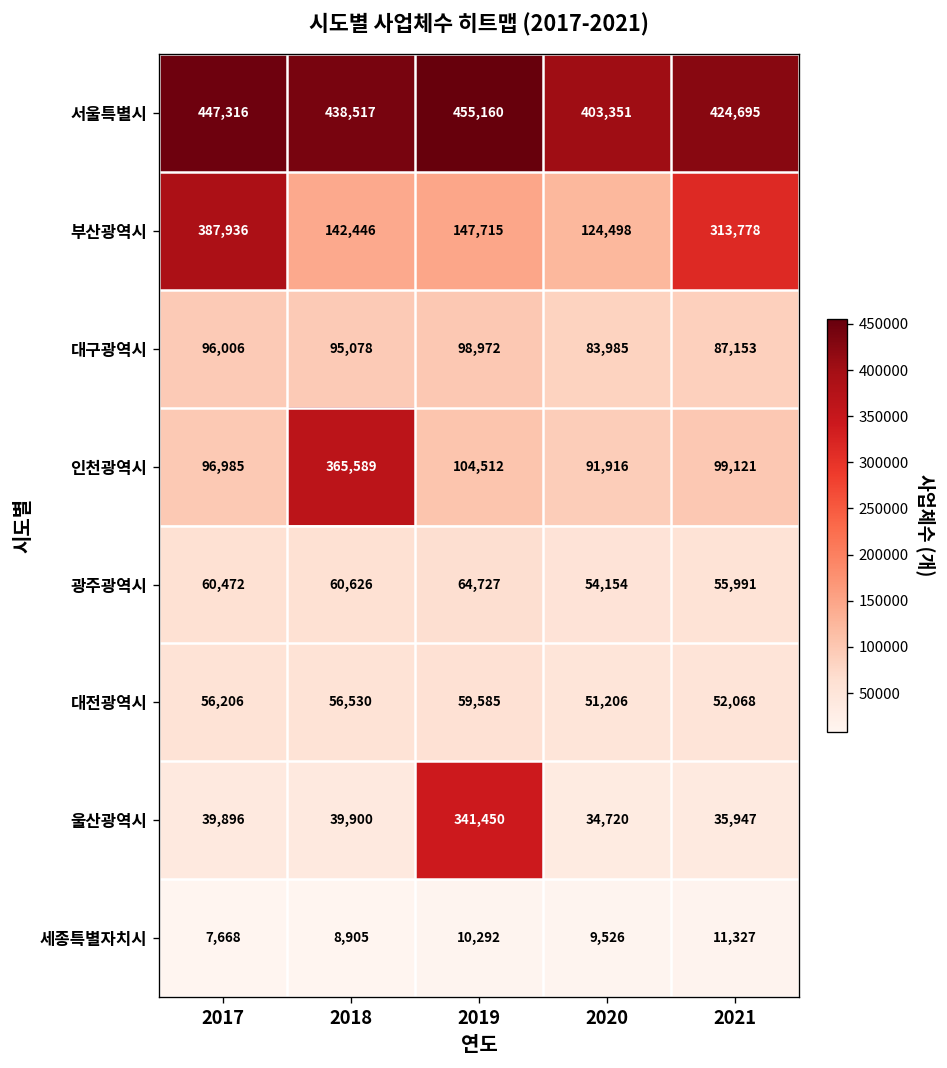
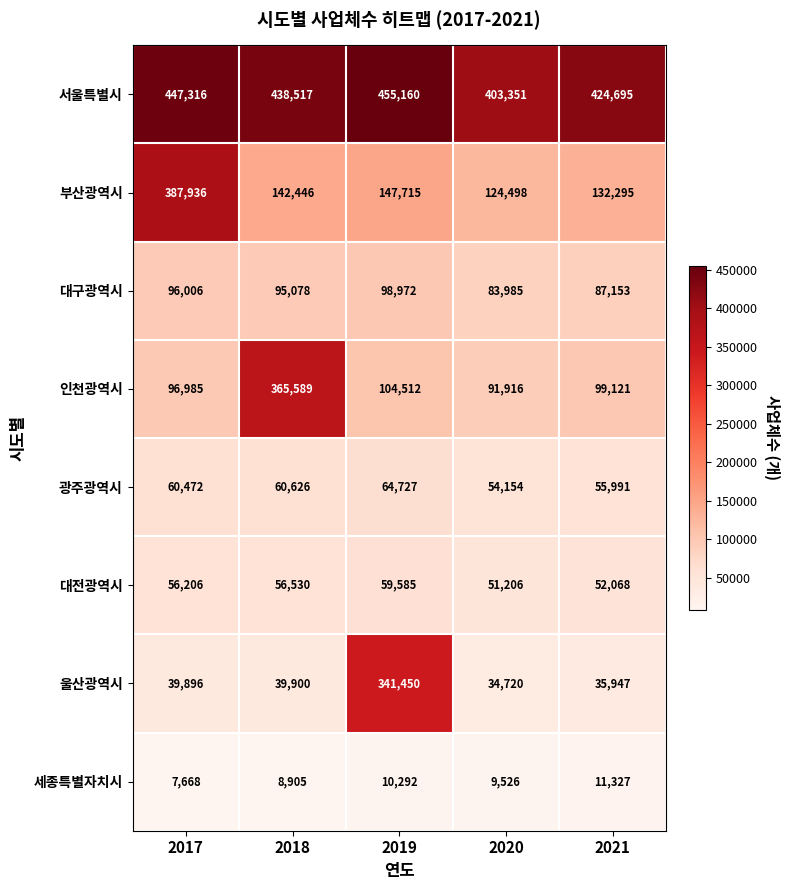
부산광역시, 2021: 313,778 -> 132,295
